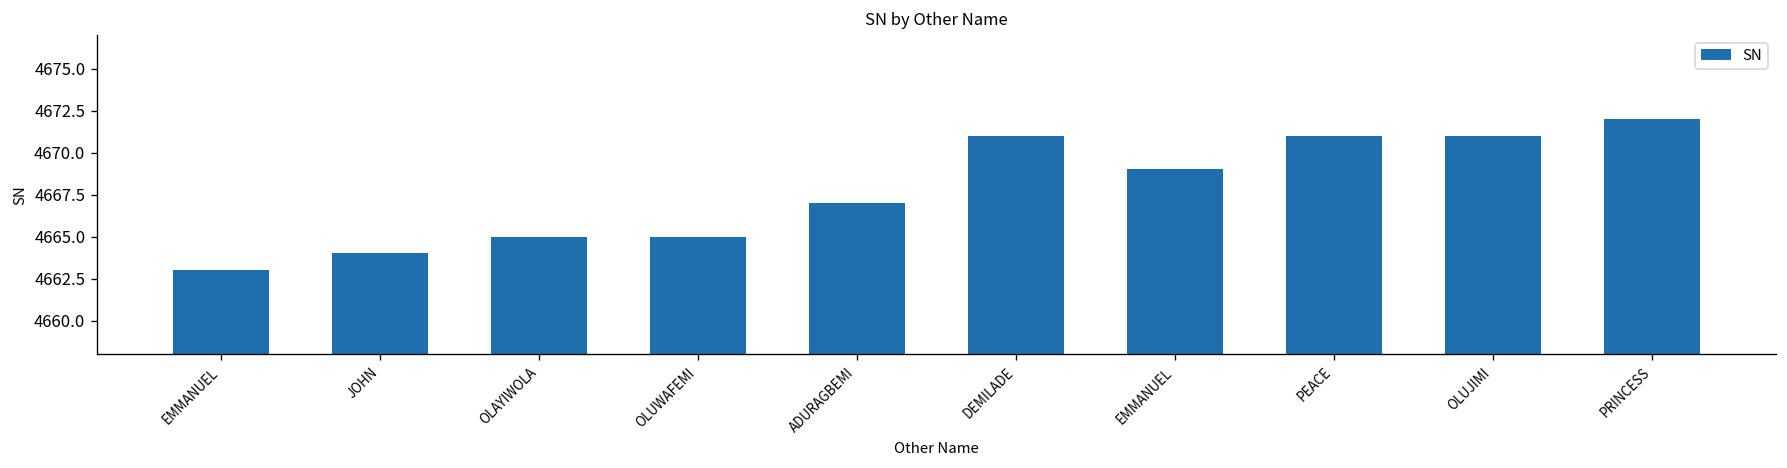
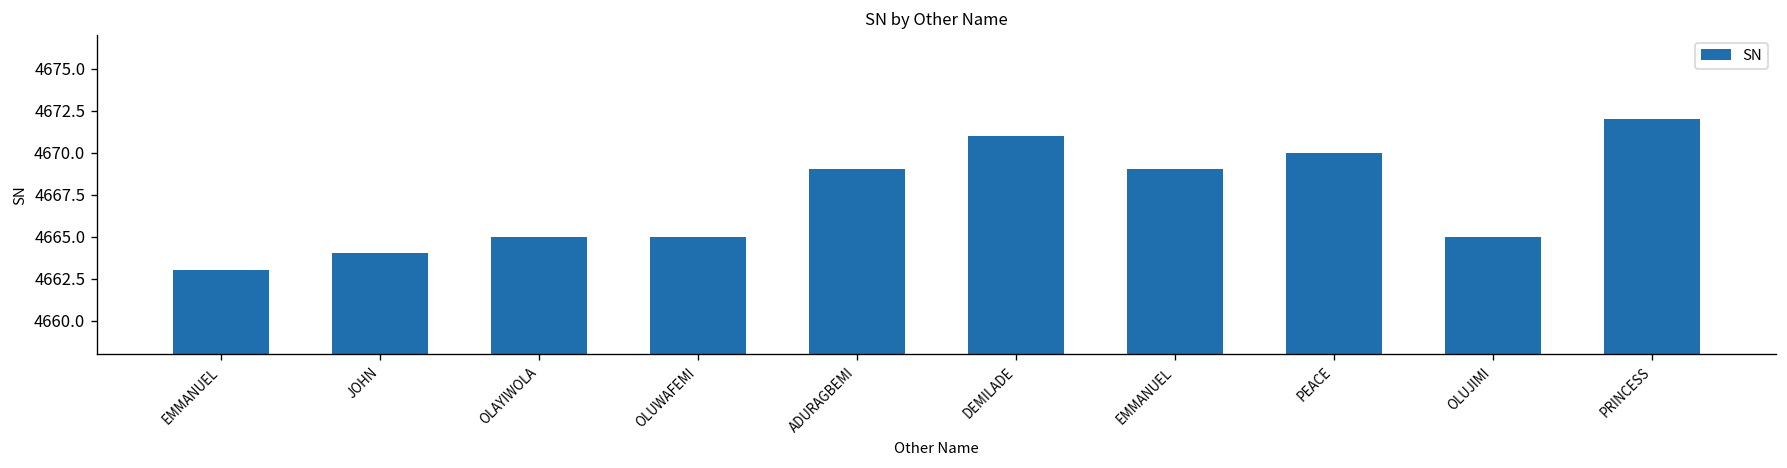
ADURAGBEMI: 4667 -> 4669
PEACE: 4671 -> 4670
OLUJIMI: 4671 -> 4665
